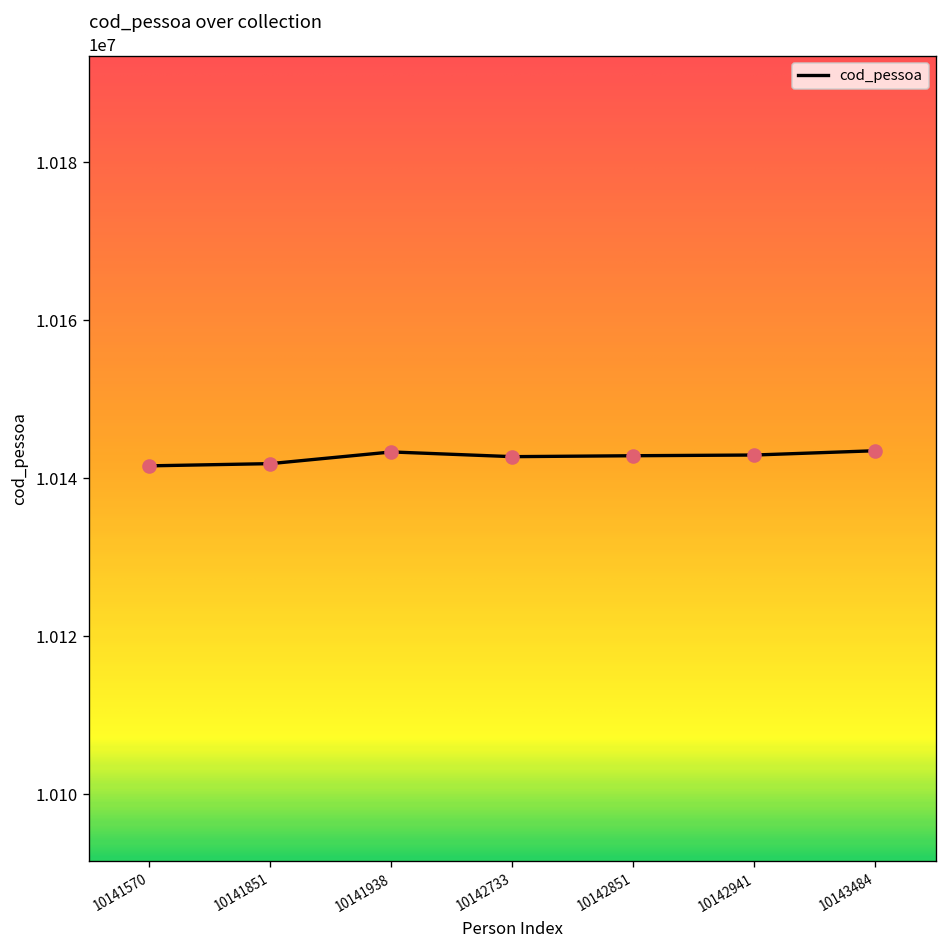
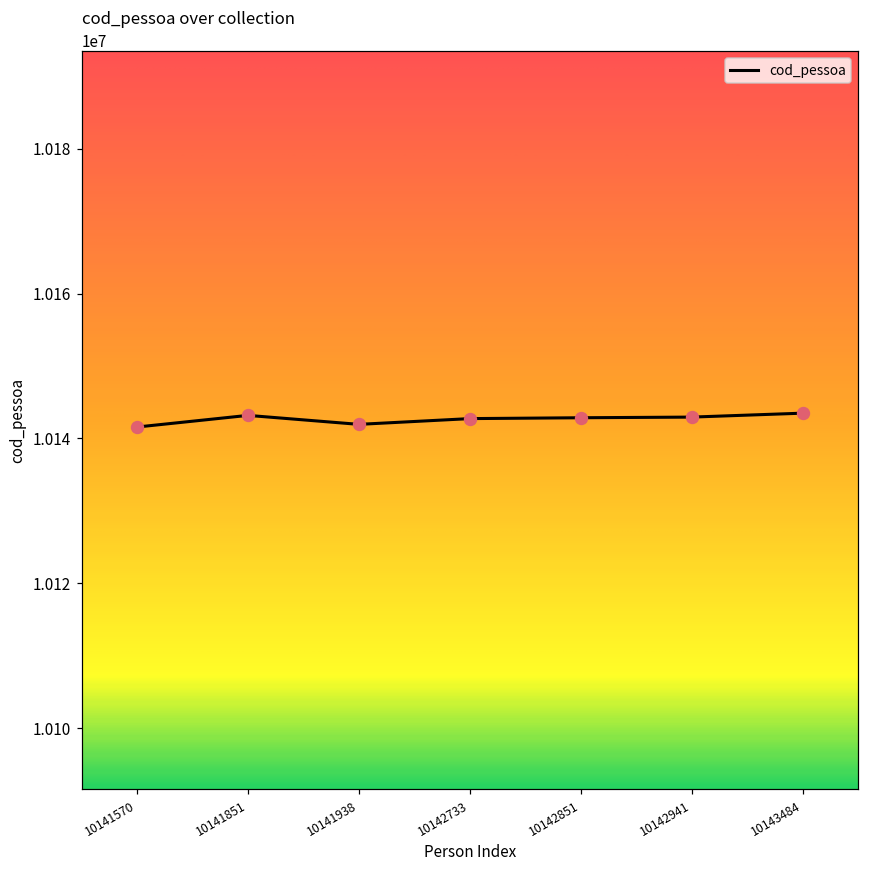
10141851: 10142000 -> 10143000
10141938: 10143000 -> 10142000
